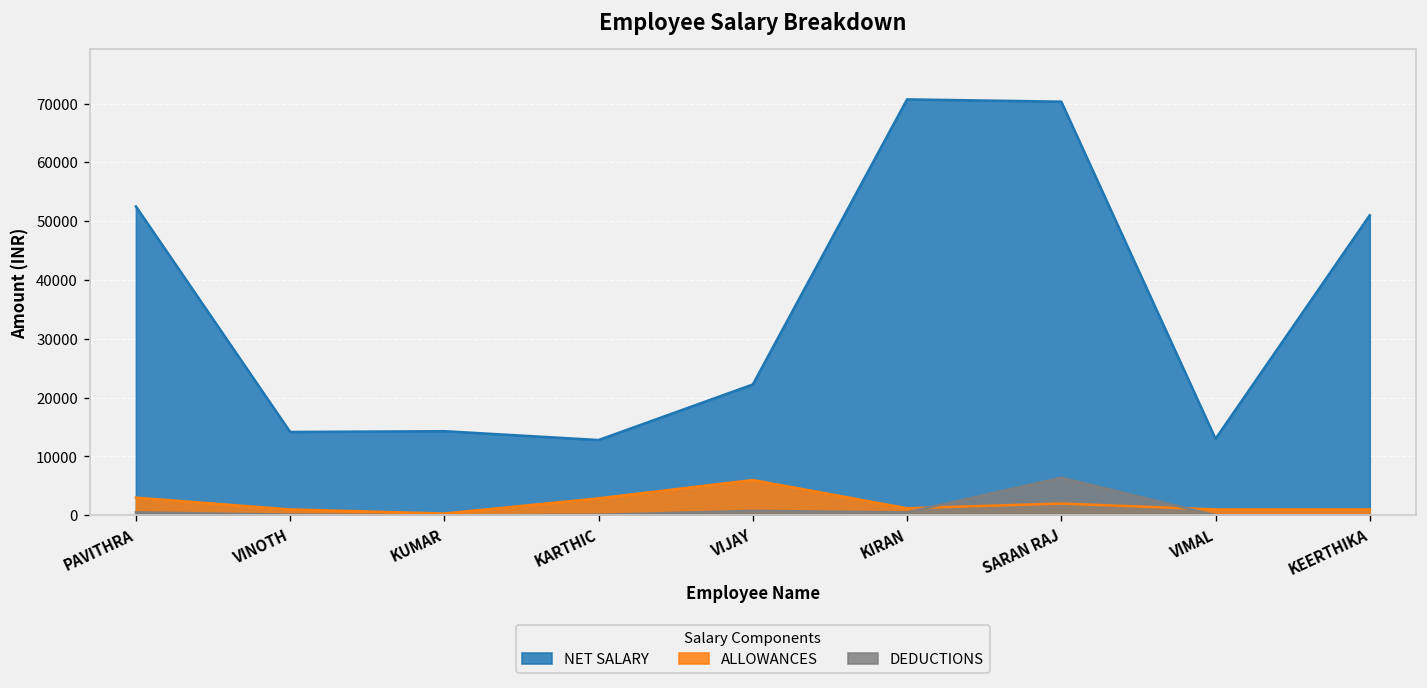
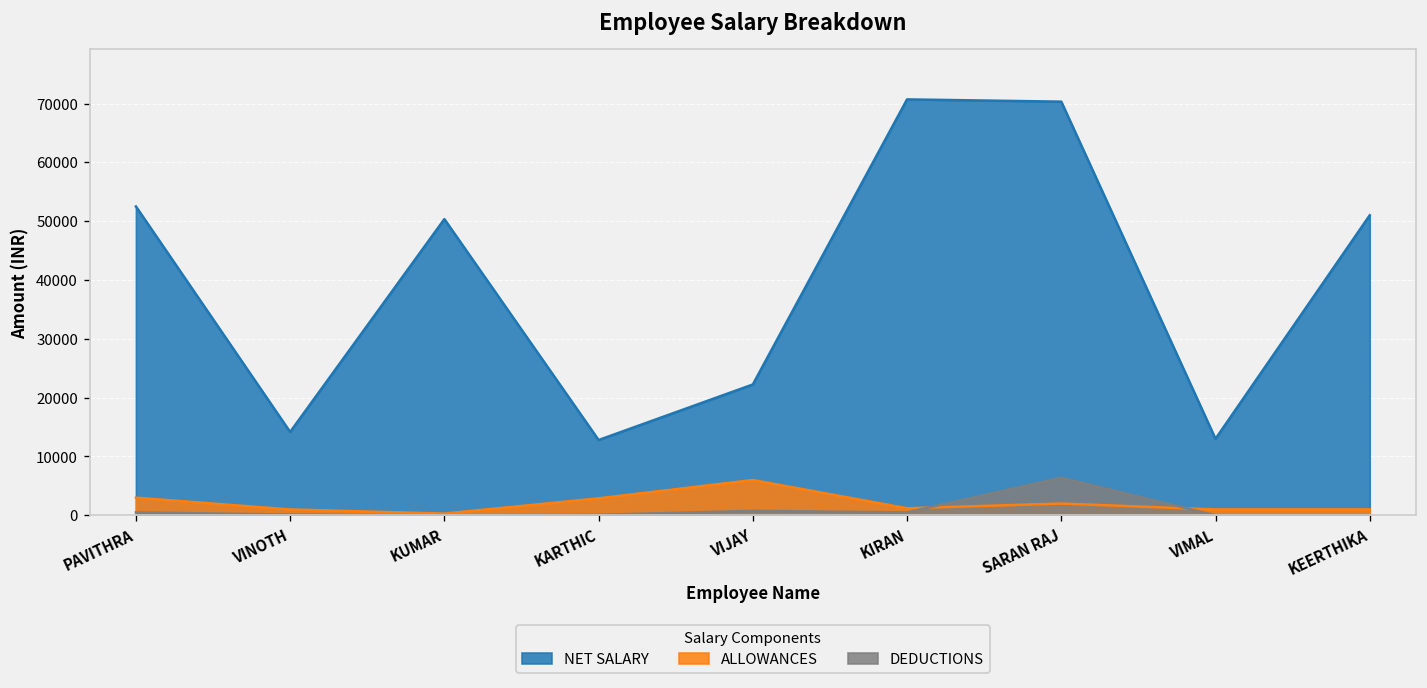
NET SALARY, KUMAR: 14000 -> 50000
